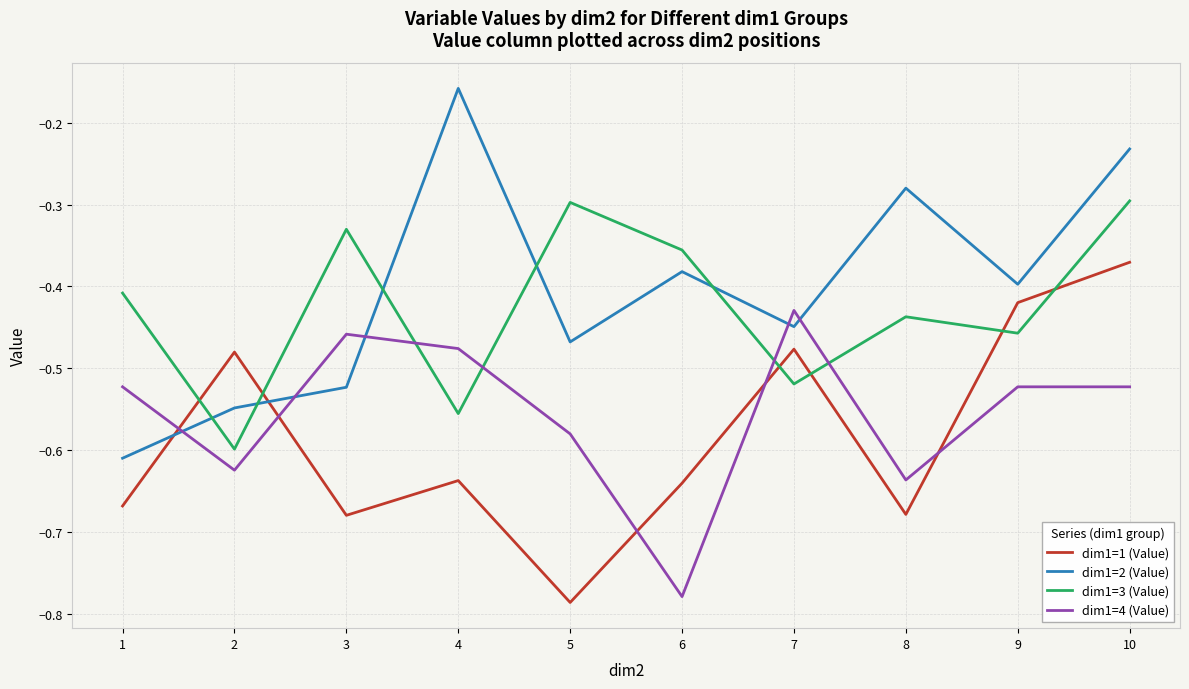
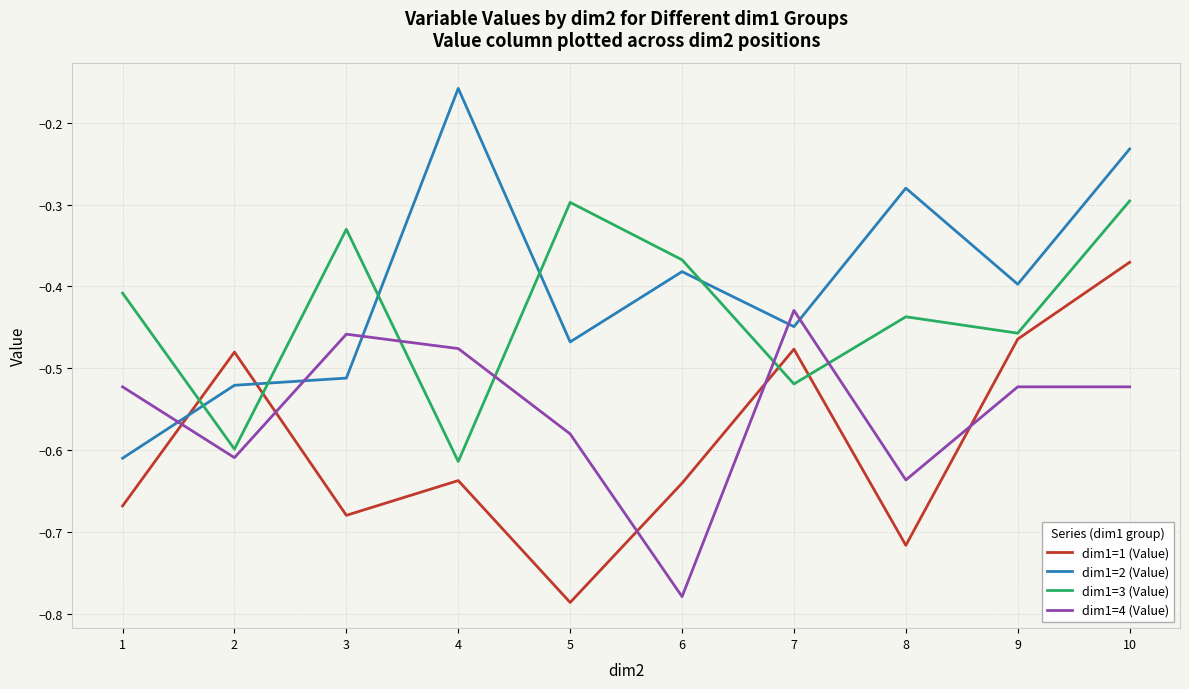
dim1=2 (Value), 2: -0.55 -> -0.52
dim1=4 (Value), 2: -0.62 -> -0.61
dim1=2 (Value), 3: -0.52 -> -0.51
dim1=3 (Value), 4: -0.56 -> -0.61
dim1=3 (Value), 6: -0.36 -> -0.37
dim1=1 (Value), 8: -0.68 -> -0.72
dim1=1 (Value), 9: -0.42 -> -0.46
